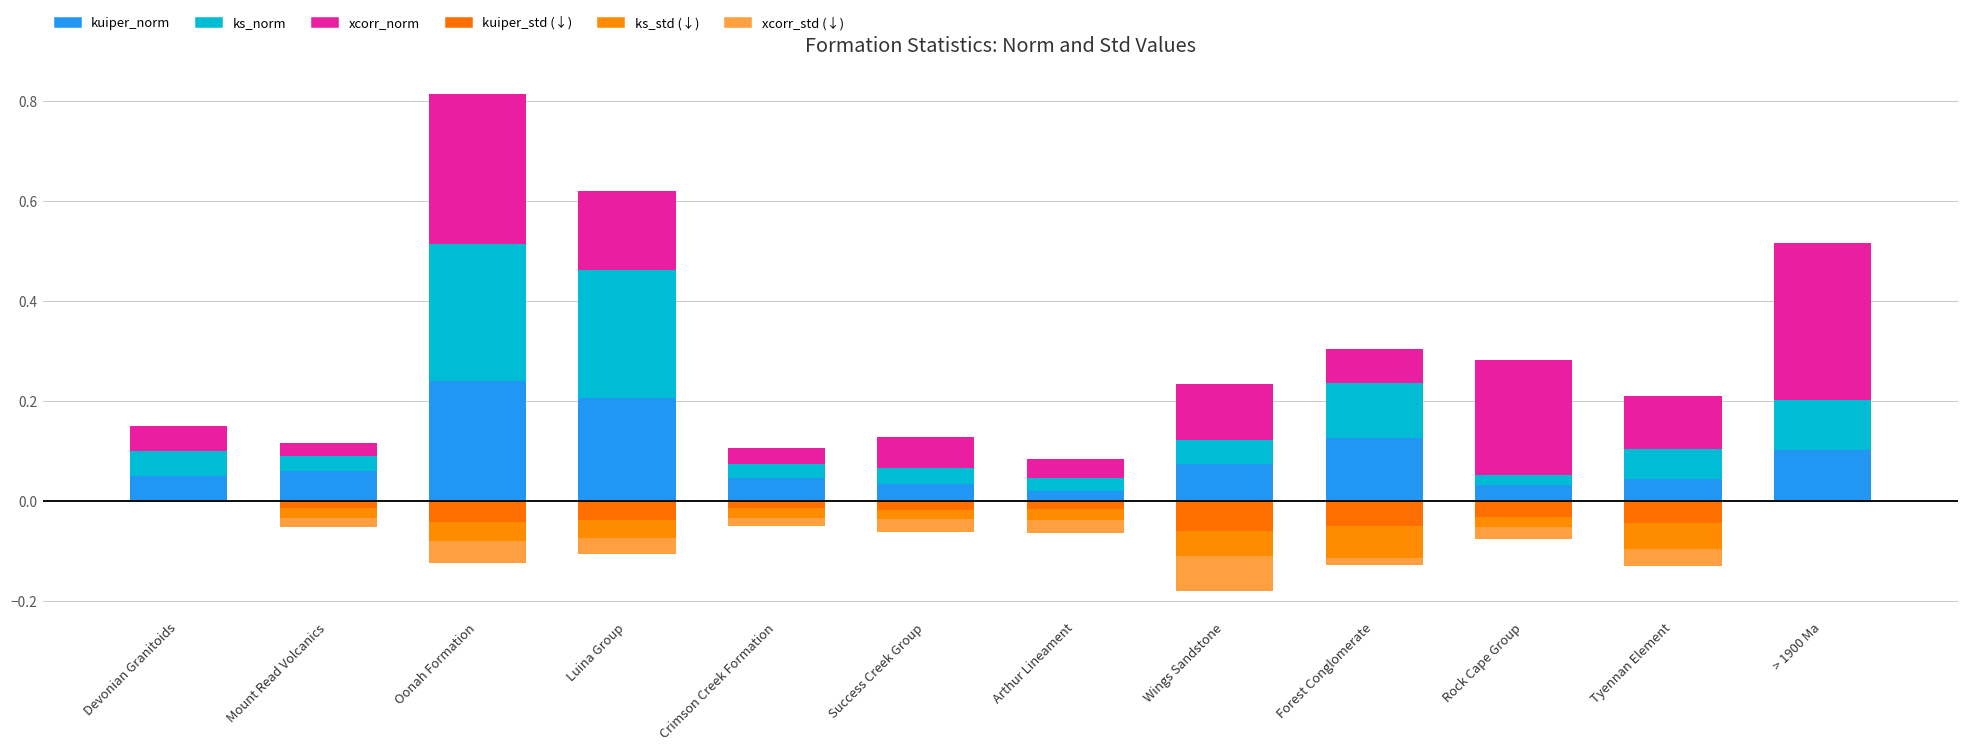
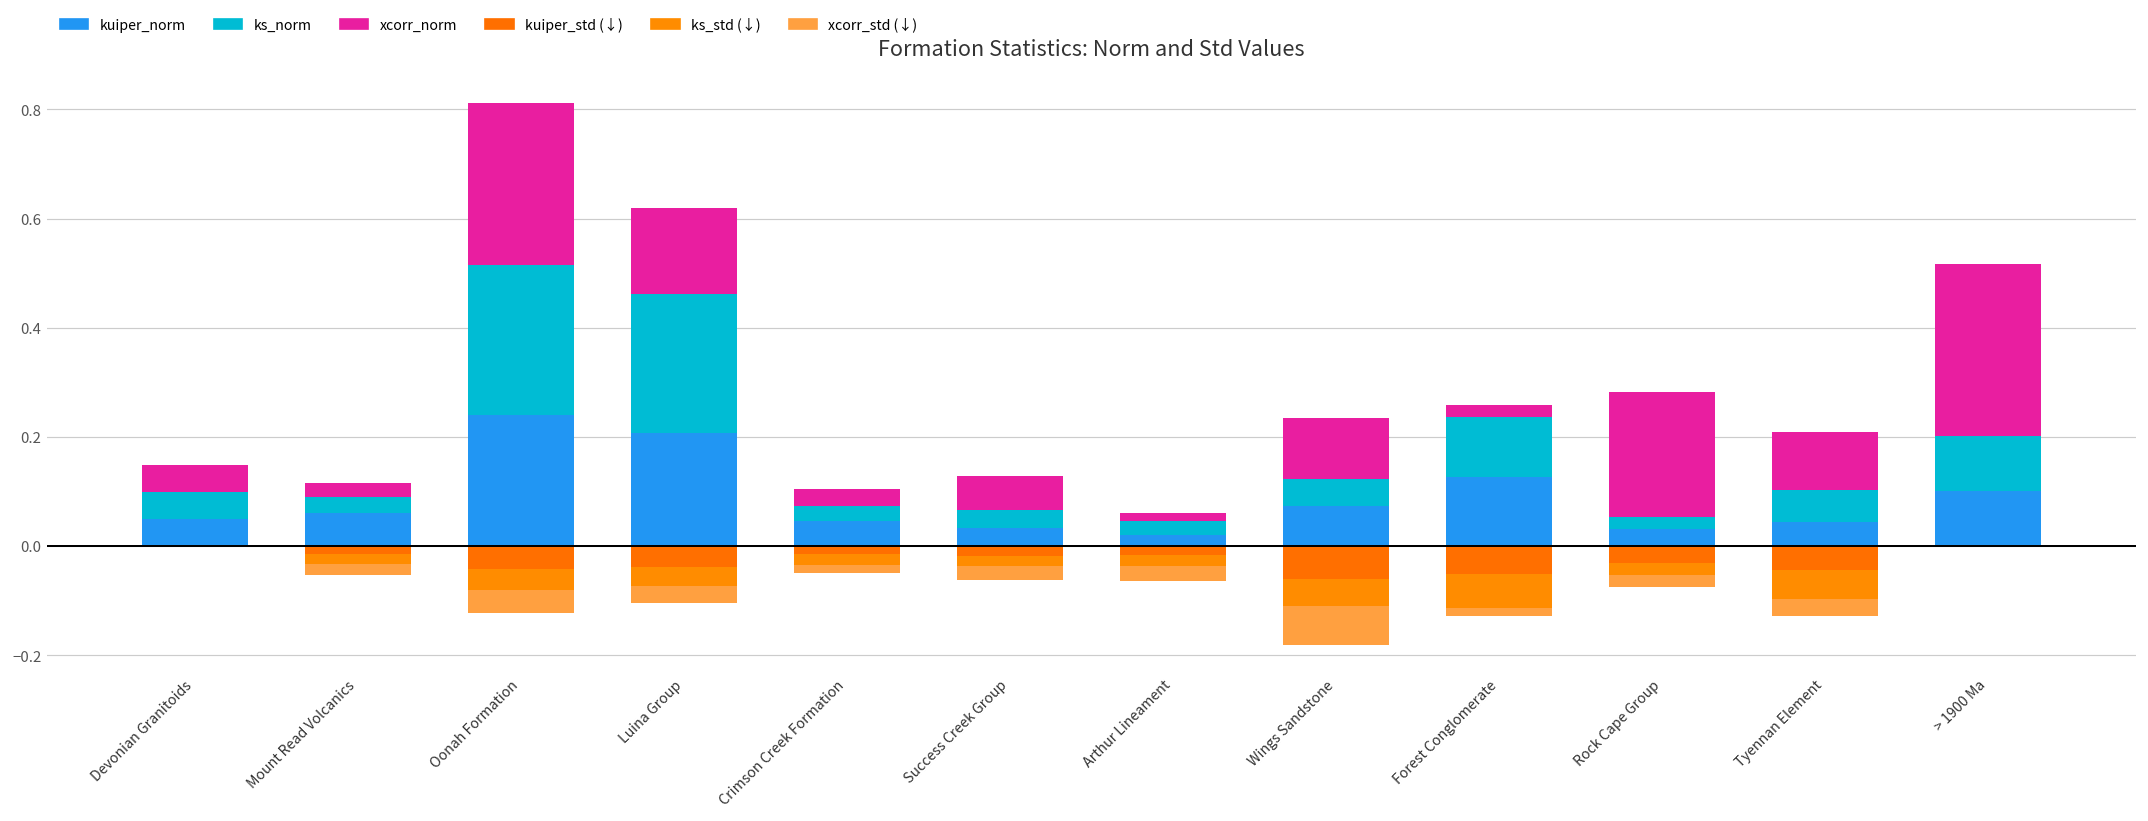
xcorr_norm, Arthur Lineament: 0.04 -> 0.01
xcorr_norm, Forest Conglomerate: 0.07 -> 0.02
